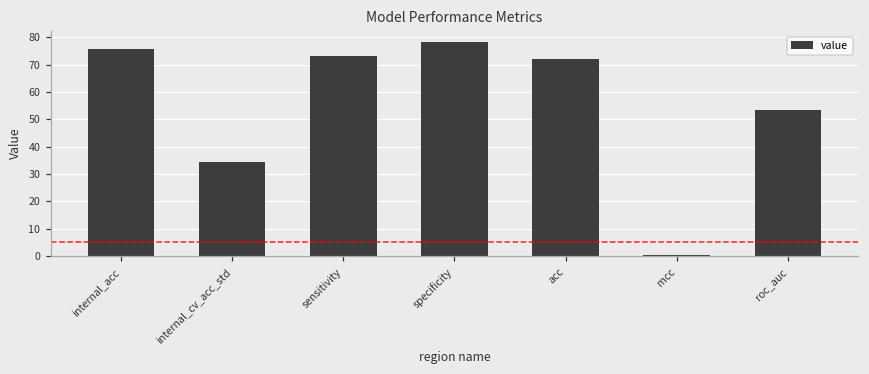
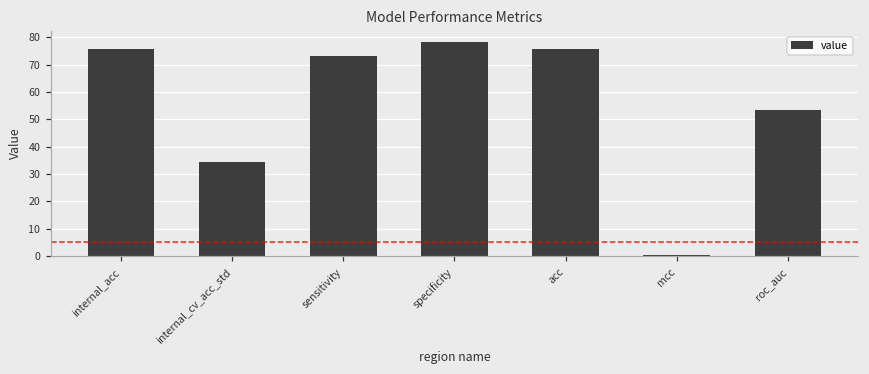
acc: 72 -> 76
